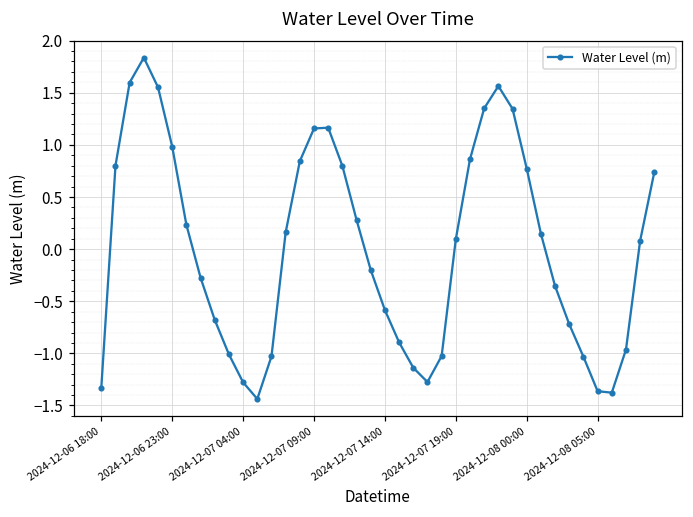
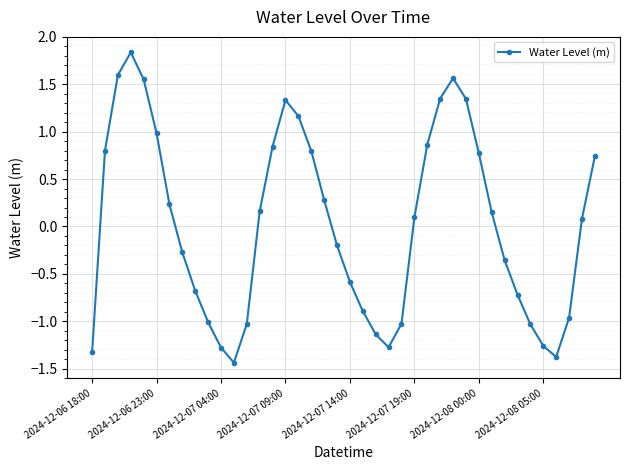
2024-12-07 09:00: 1.2 -> 1.3
2024-12-08 05:00: -1.4 -> -1.3
